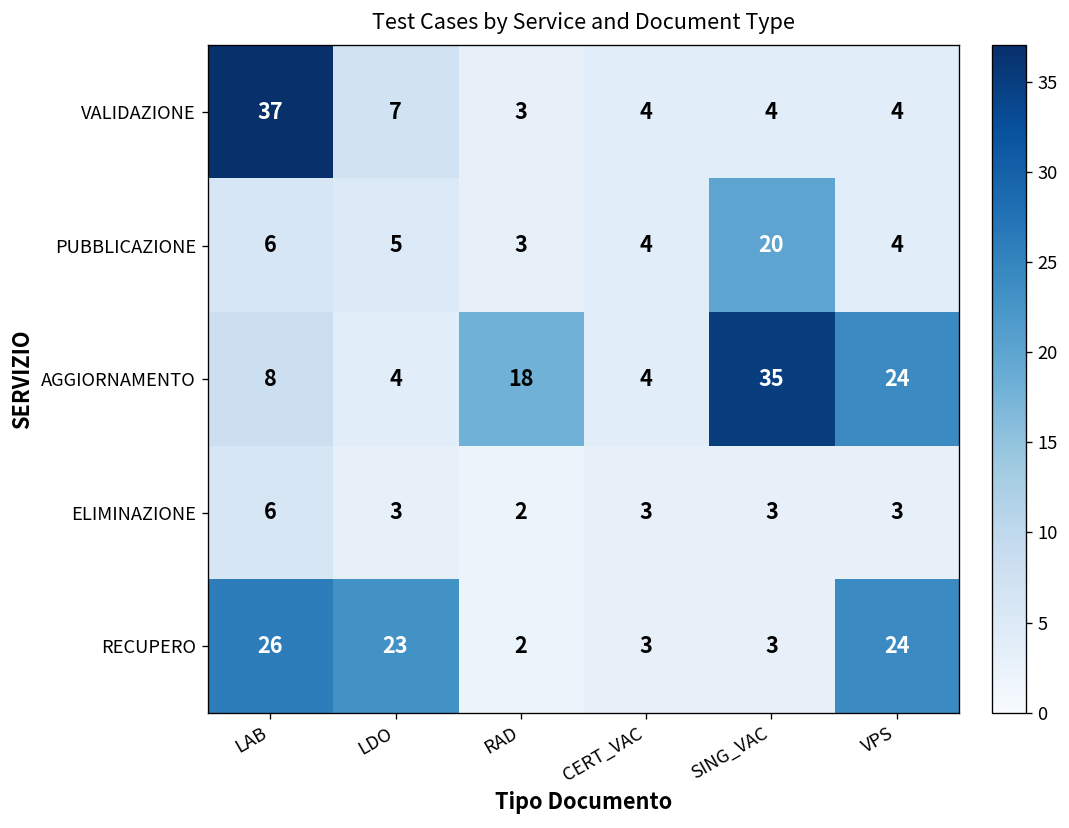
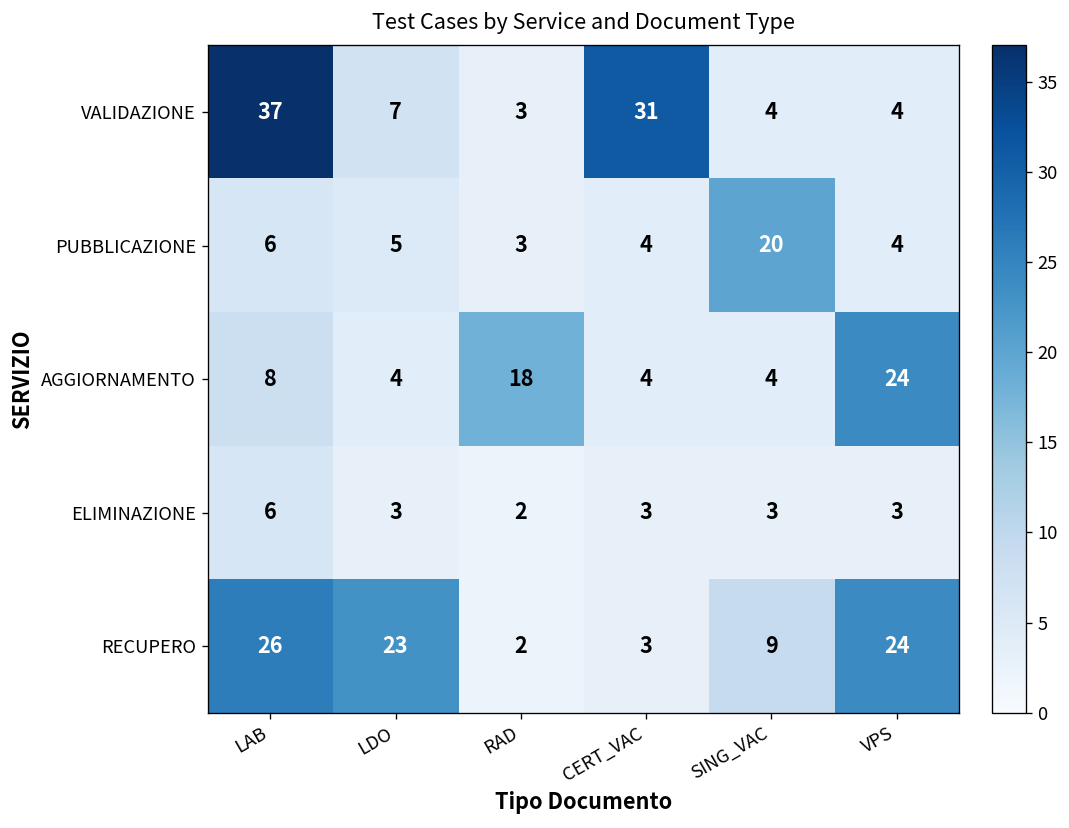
VALIDAZIONE, CERT_VAC: 4 -> 31
AGGIORNAMENTO, SING_VAC: 35 -> 4
RECUPERO, SING_VAC: 3 -> 9
